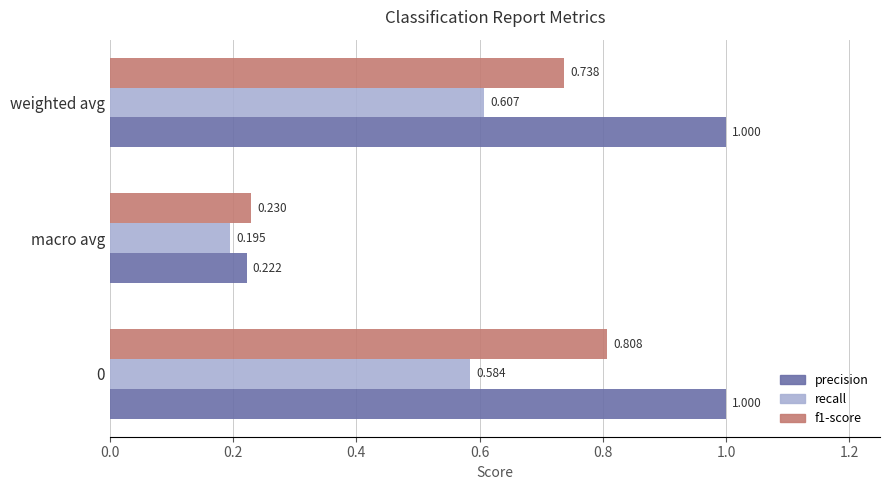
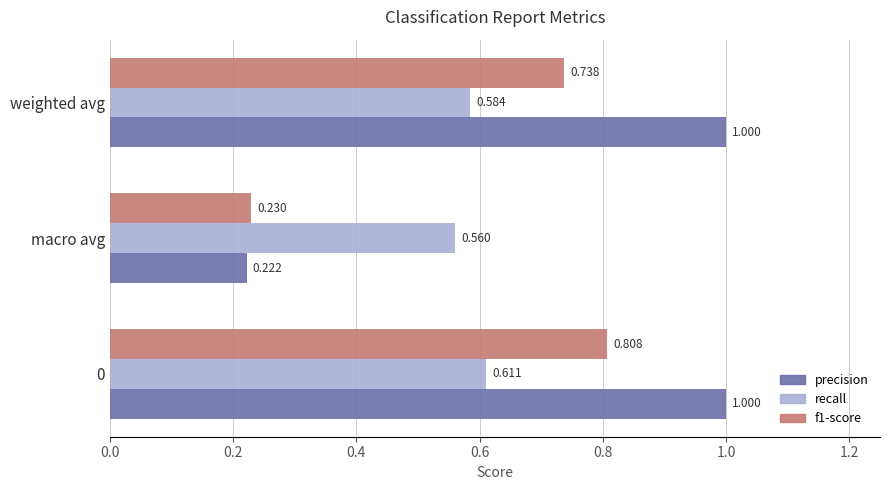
recall, weighted avg: 0.607 -> 0.584
recall, macro avg: 0.195 -> 0.560
recall, 0: 0.584 -> 0.611
